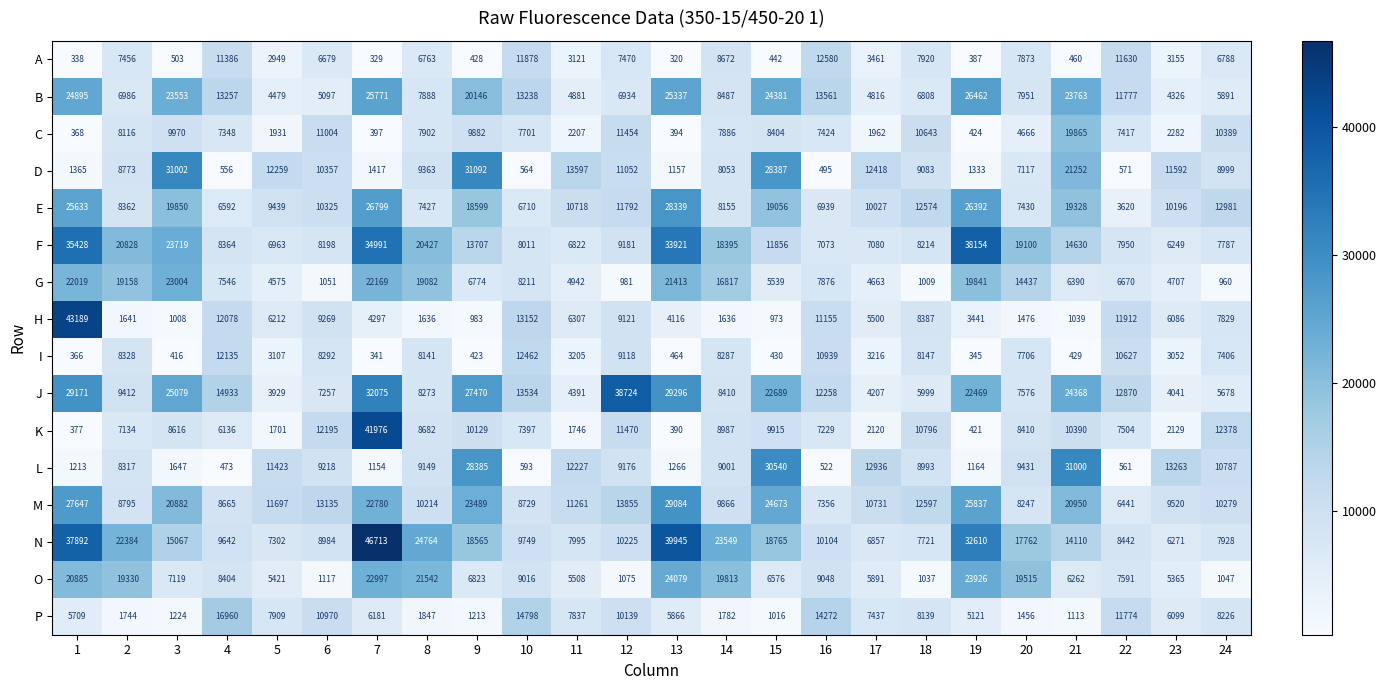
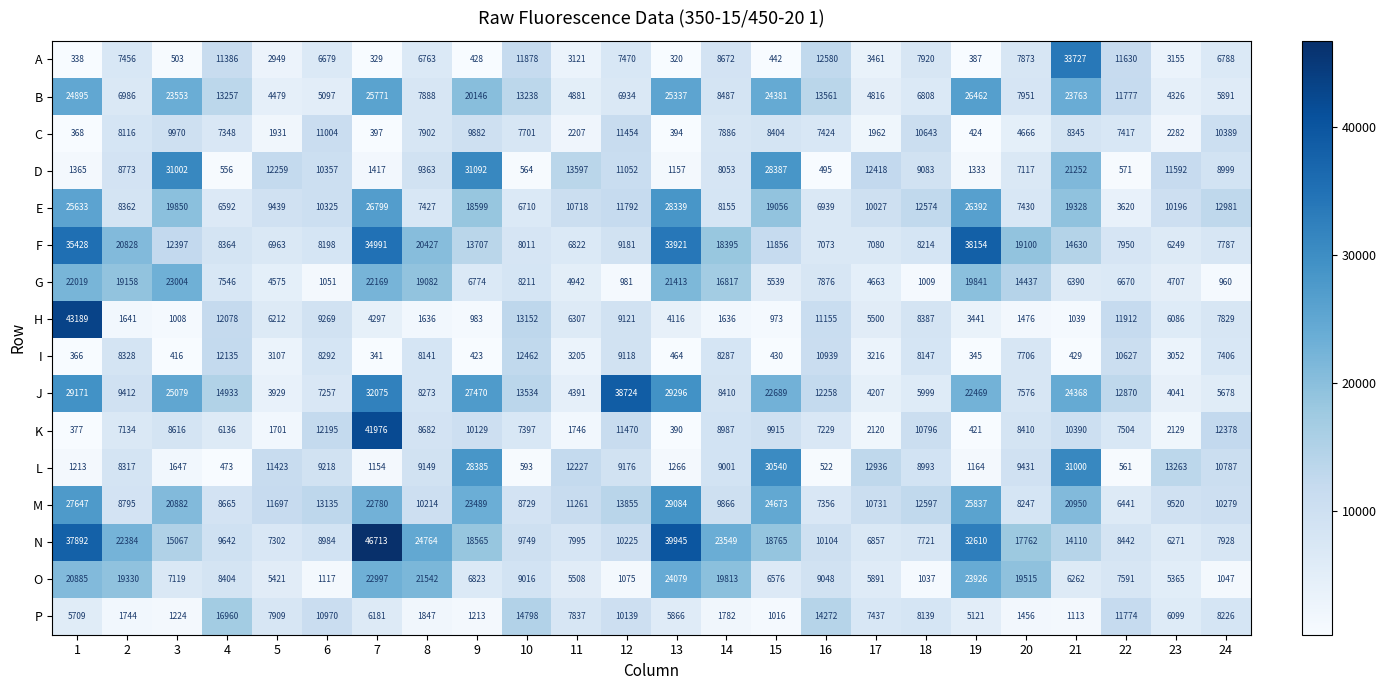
A, 21: 460 -> 33727
C, 21: 19865 -> 8345
F, 3: 23719 -> 12397
